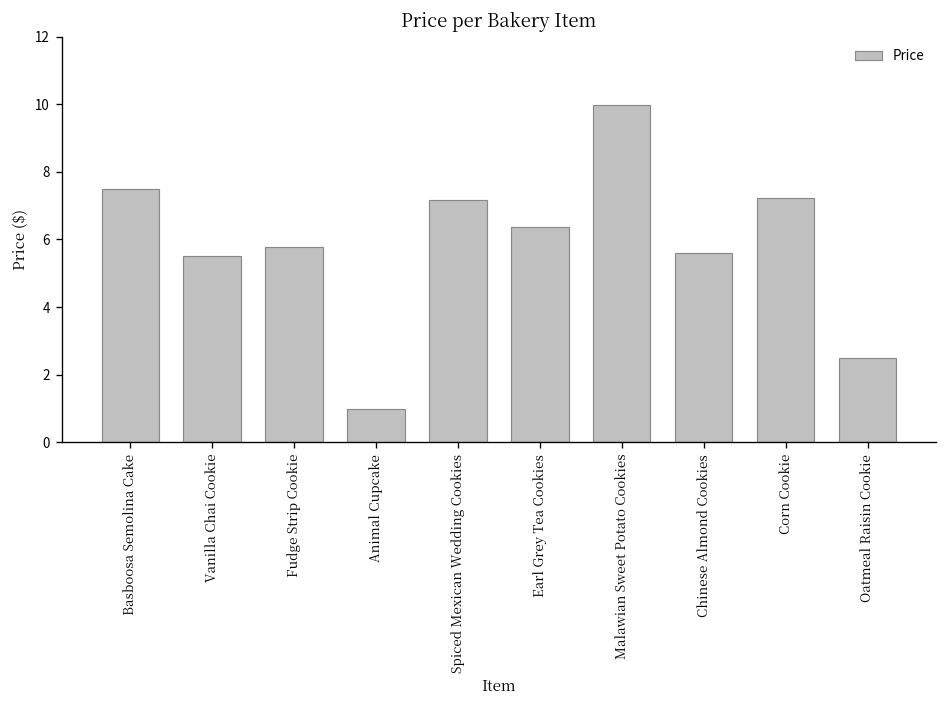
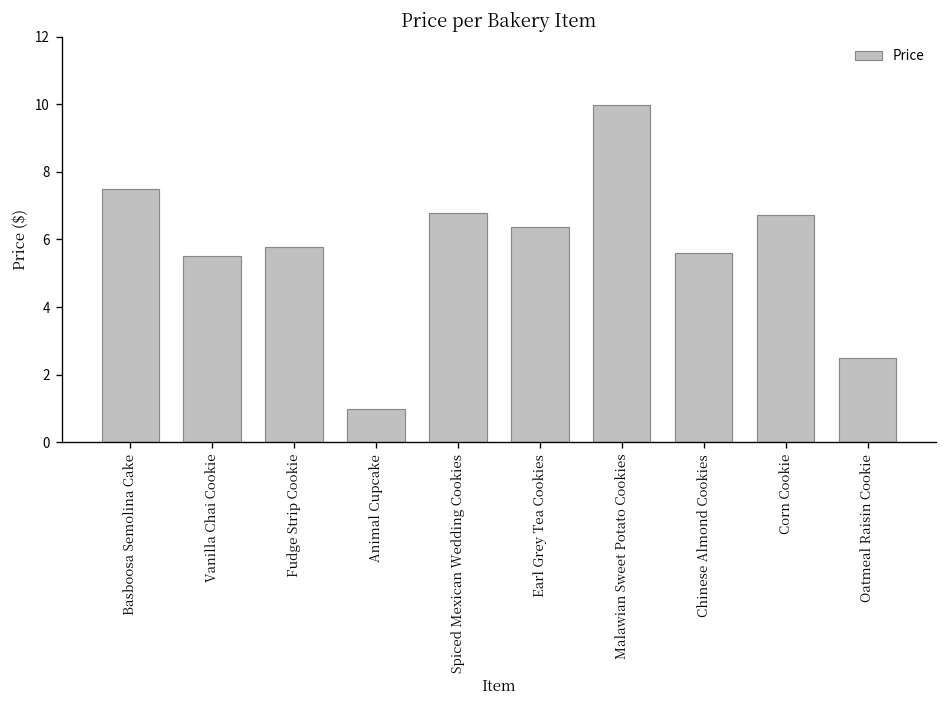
Spiced Mexican Wedding Cookies: 7.2 -> 6.8
Corn Cookie: 7.2 -> 6.7
